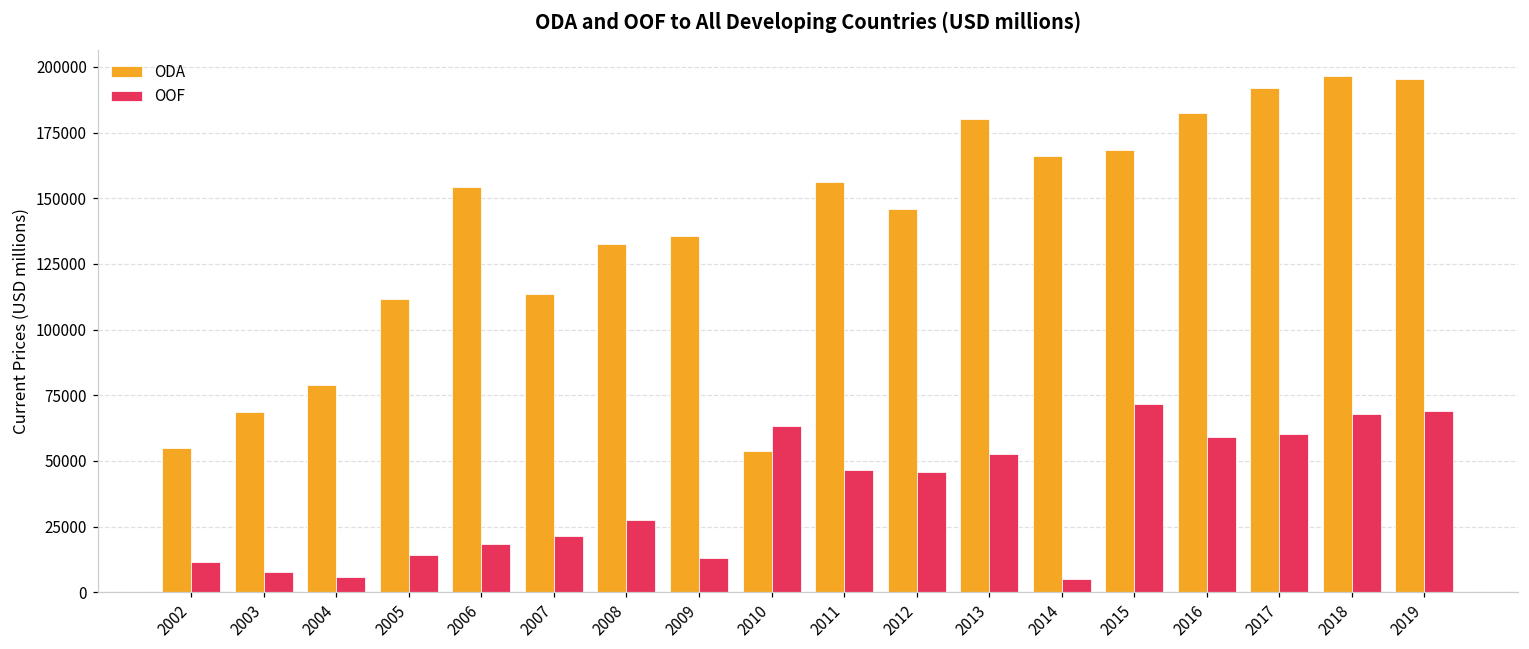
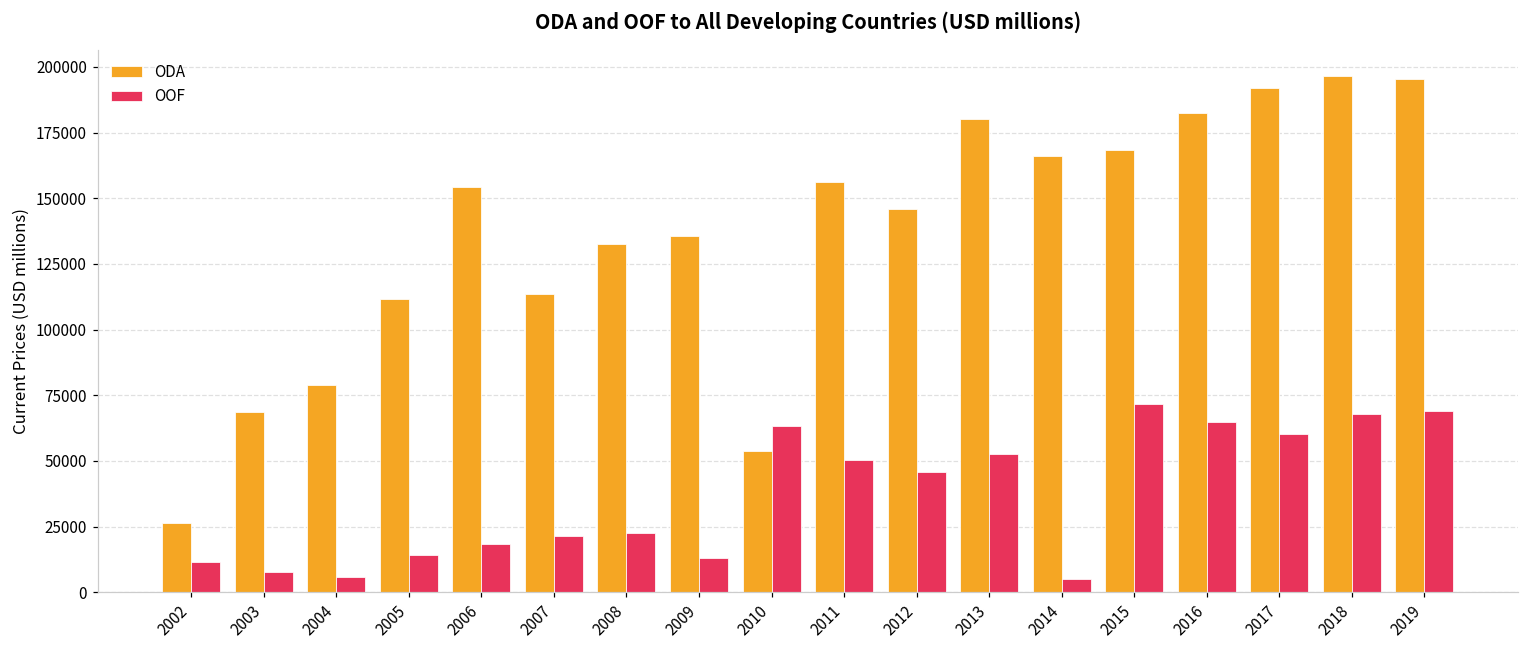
ODA, 2002: 55000 -> 27000
OOF, 2008: 28000 -> 22000
OOF, 2011: 46000 -> 50000
OOF, 2016: 59000 -> 65000
